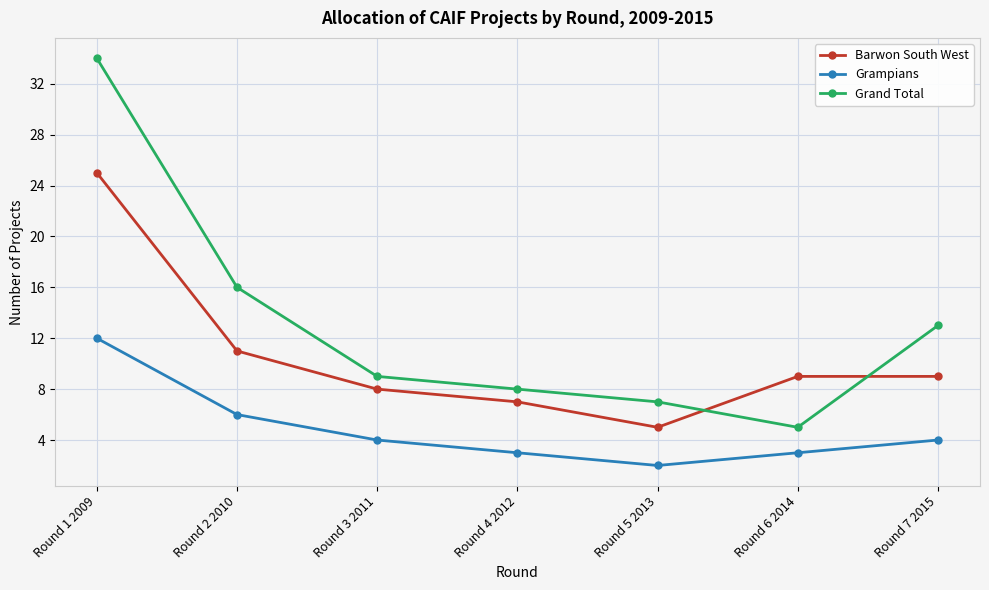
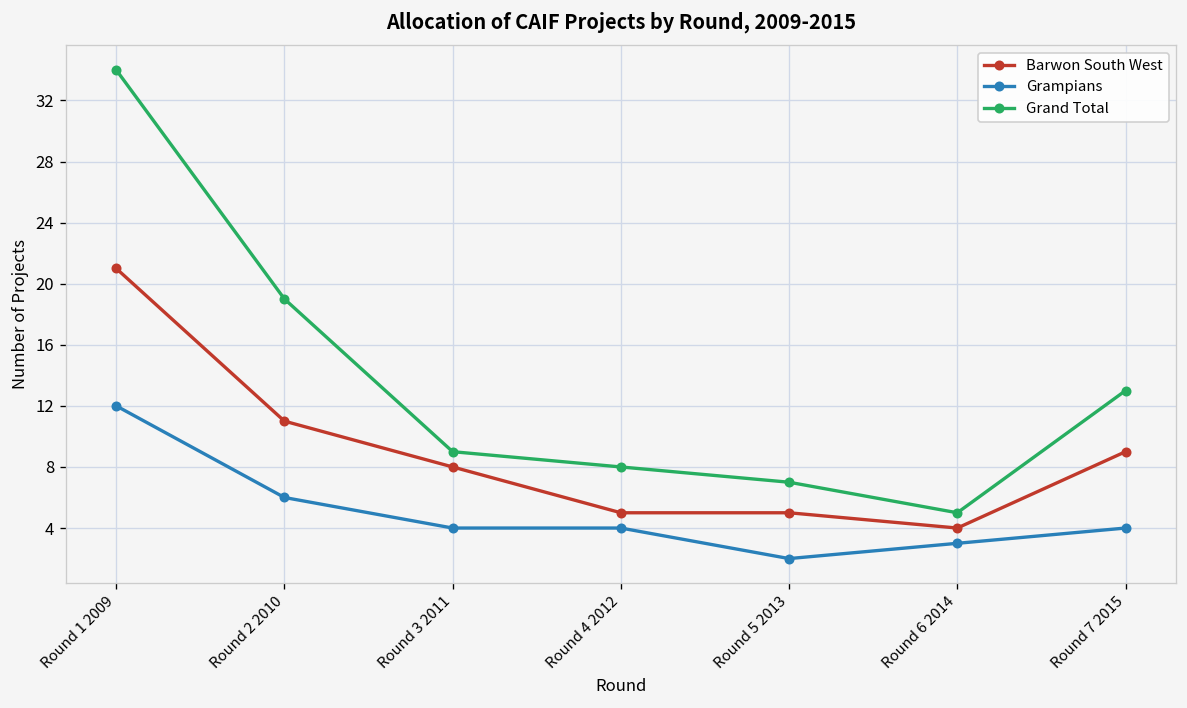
Barwon South West, Round 1 2009: 25 -> 21
Grand Total, Round 2 2010: 16 -> 19
Barwon South West, Round 4 2012: 7 -> 5
Grampians, Round 4 2012: 3 -> 4
Barwon South West, Round 6 2014: 9 -> 4
